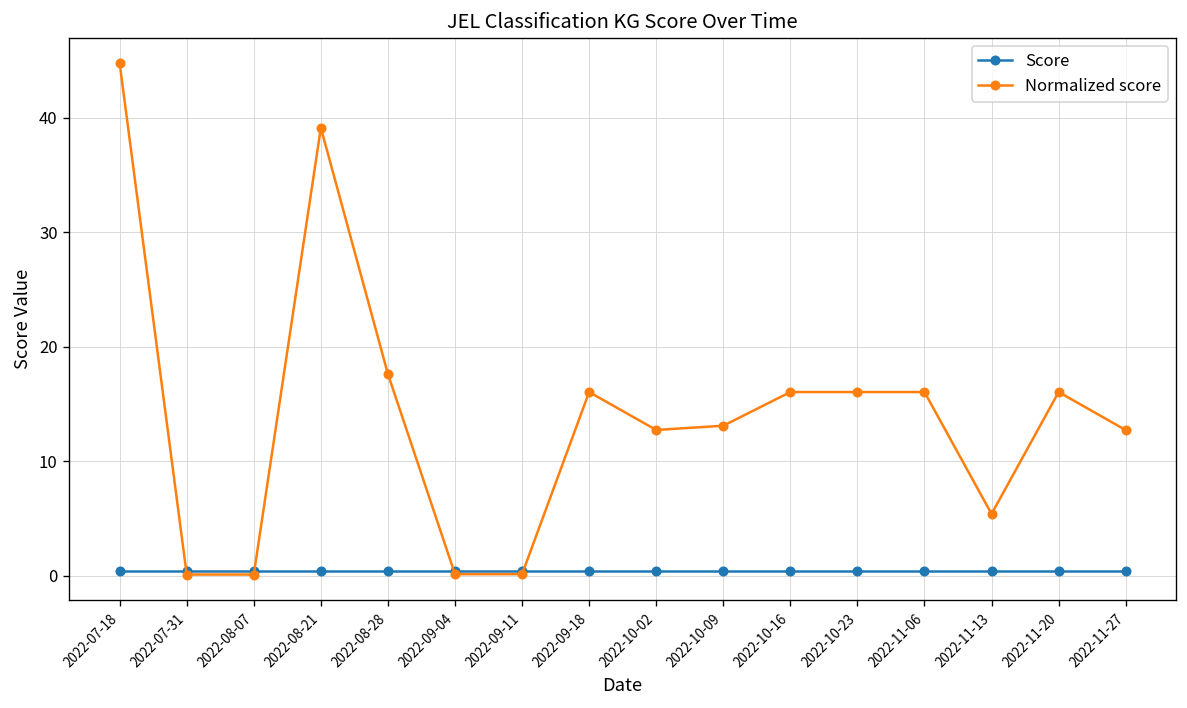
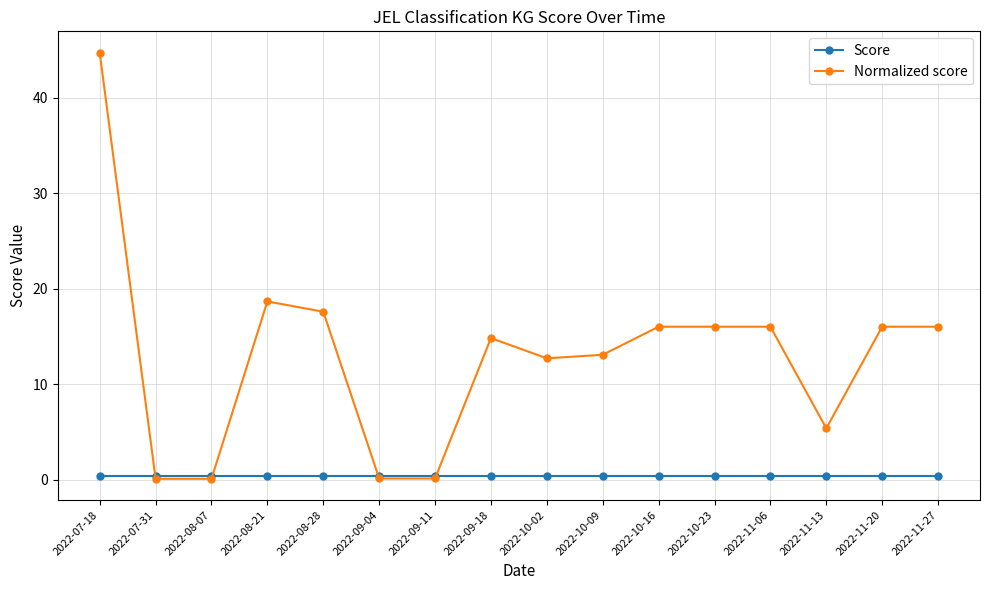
Normalized score, 2022-08-21: 39 -> 19
Normalized score, 2022-09-18: 16 -> 15
Normalized score, 2022-11-27: 13 -> 16
